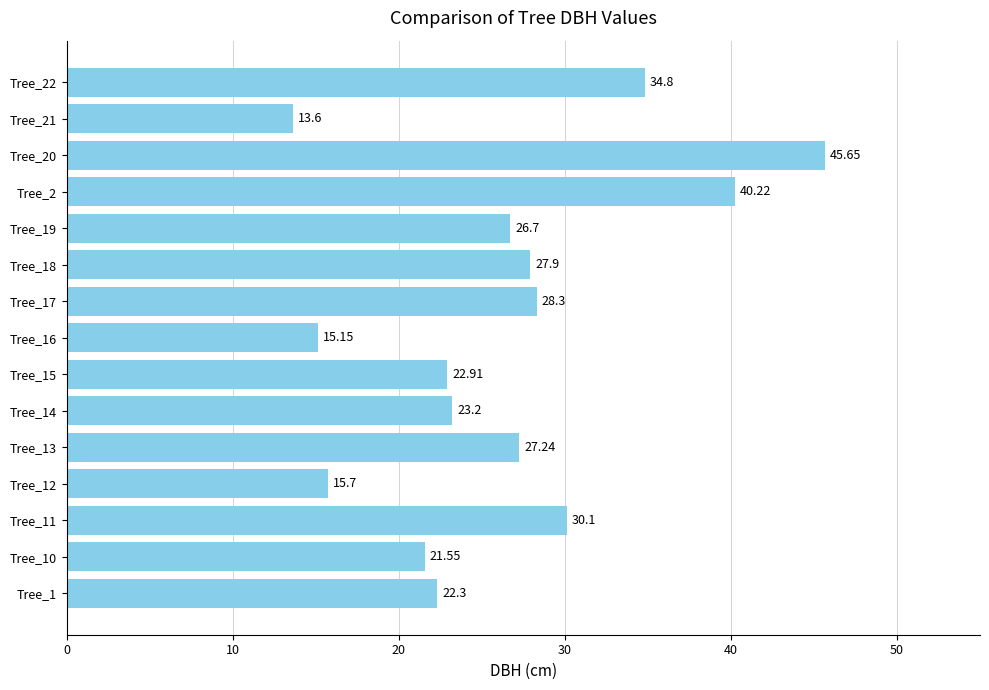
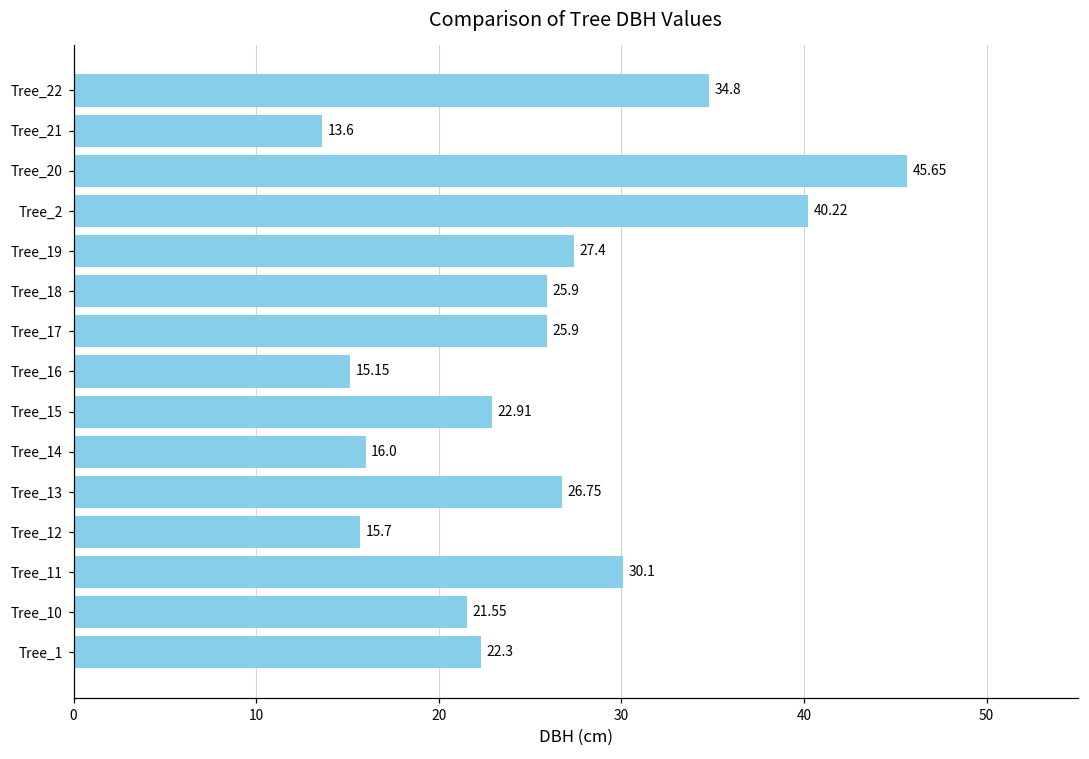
Tree_19: 26.7 -> 27.4
Tree_18: 27.9 -> 25.9
Tree_17: 28.3 -> 25.9
Tree_14: 23.2 -> 16.0
Tree_13: 27.24 -> 26.75
